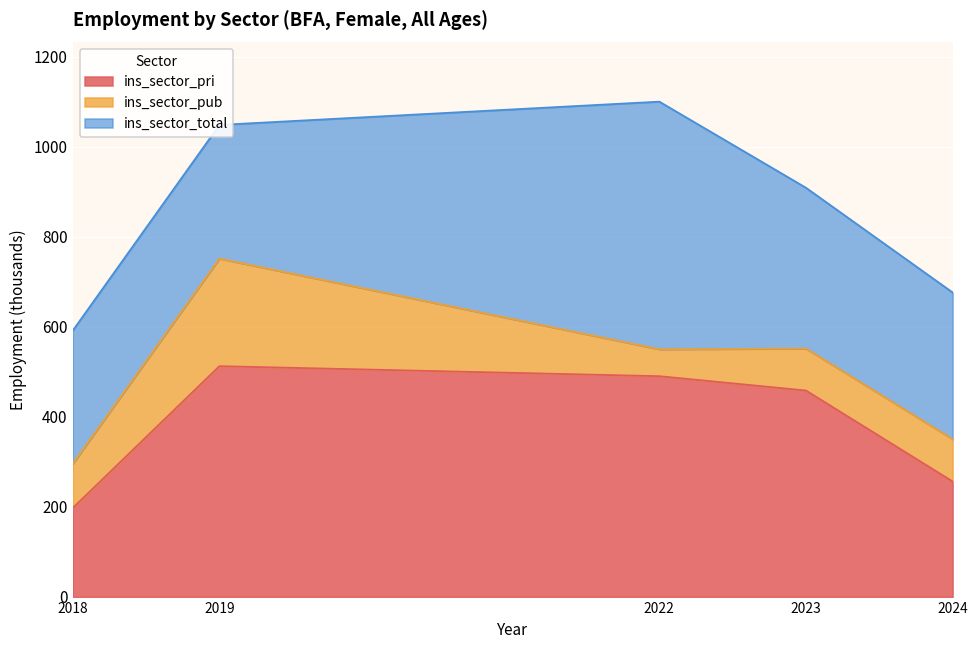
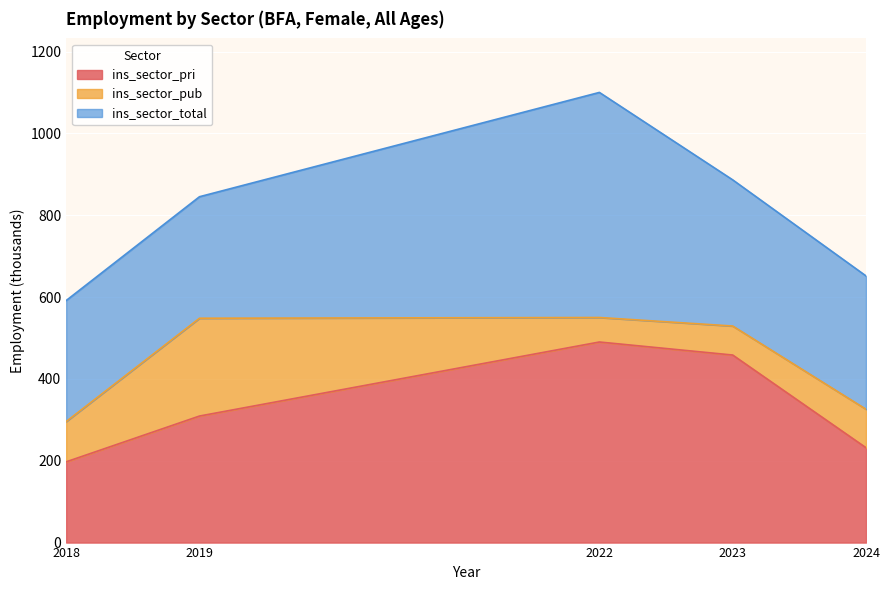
ins_sector_pri, 2019: 510 -> 310
ins_sector_pub, 2023: 90 -> 70
ins_sector_pri, 2024: 260 -> 230
